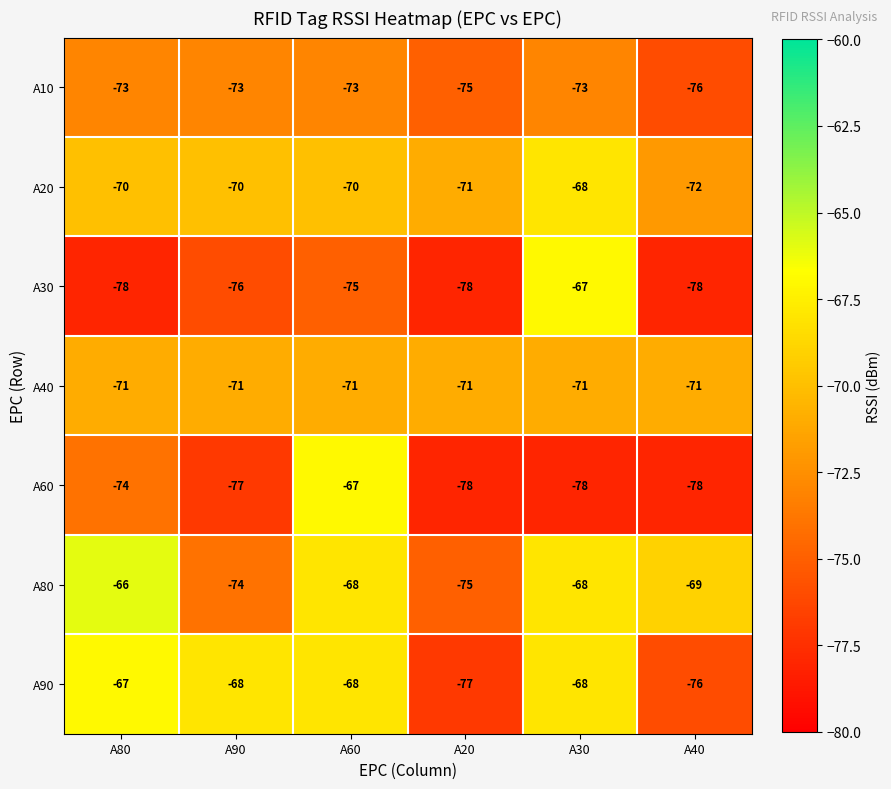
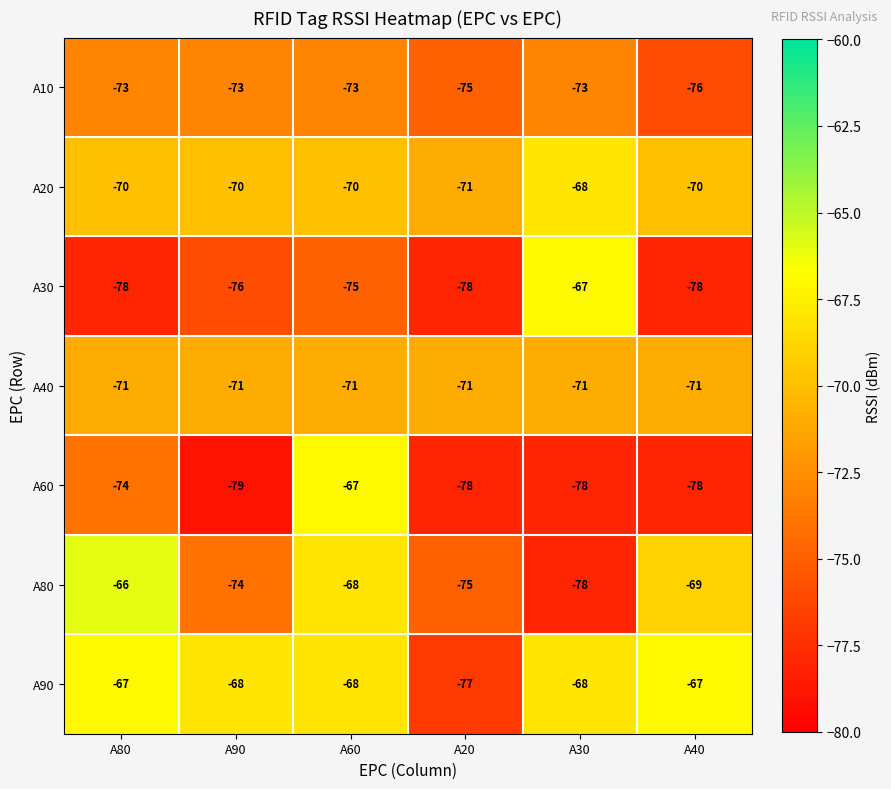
A20, A40: -72 -> -70
A60, A90: -77 -> -79
A80, A30: -68 -> -78
A90, A40: -76 -> -67
